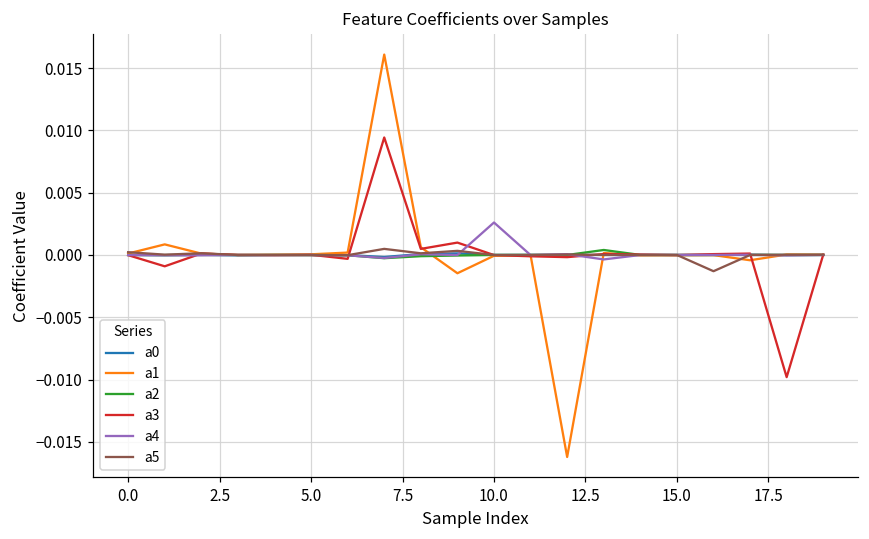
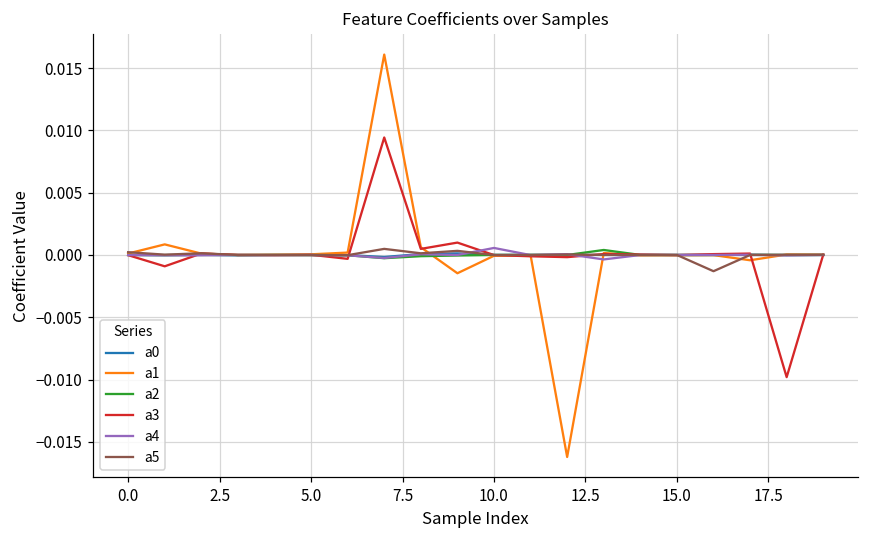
a4, 10.0: 0.0026 -> 0.0006
